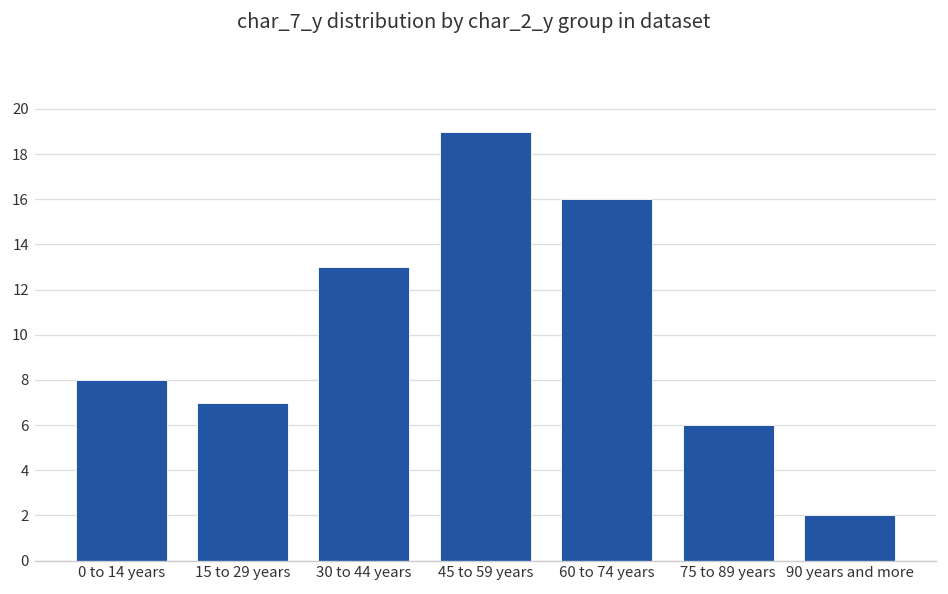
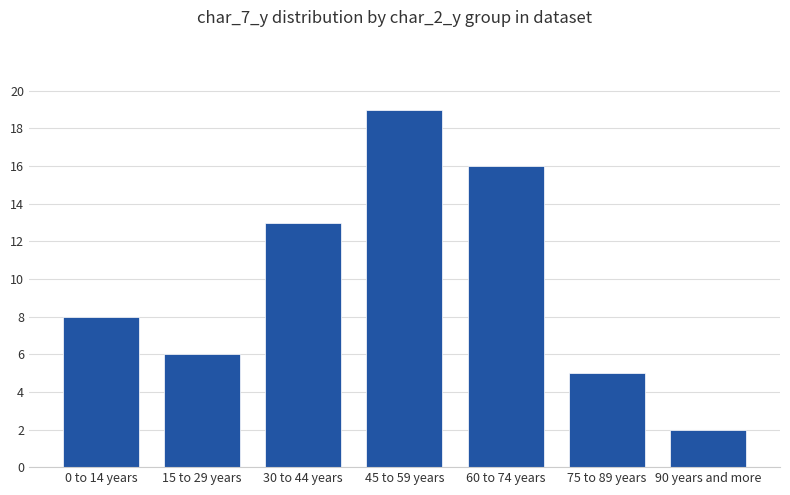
15 to 29 years: 7 -> 6
75 to 89 years: 6 -> 5
